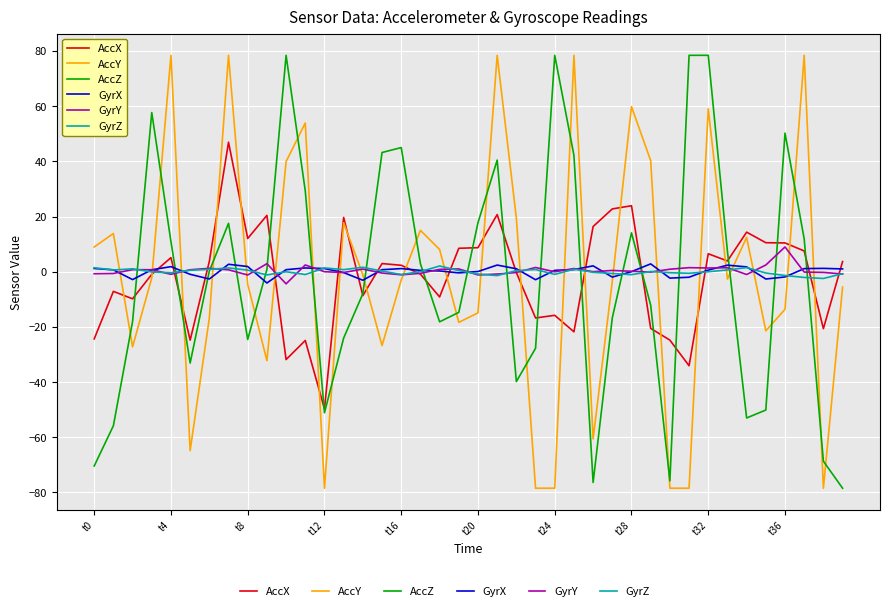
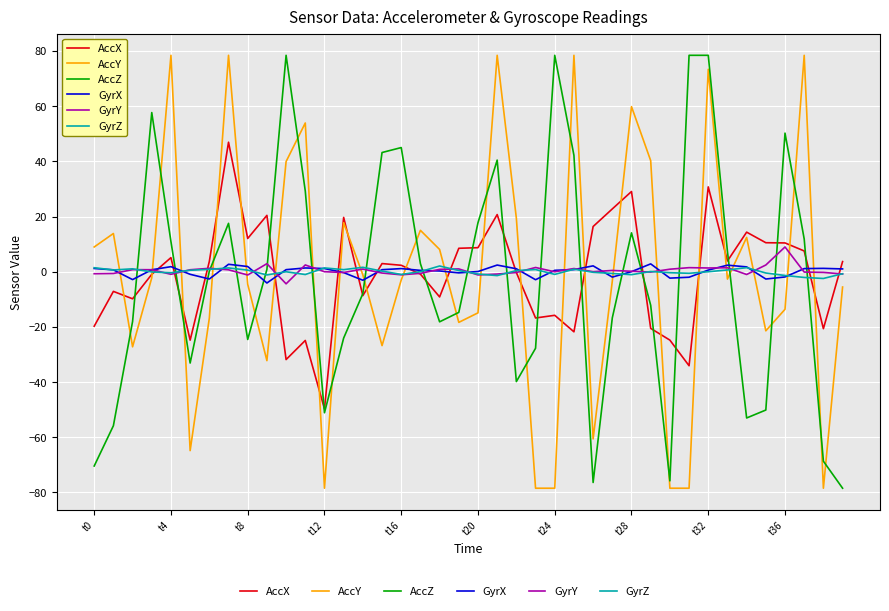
AccX, t0: -24 -> -20
AccX, t28: 24 -> 29
AccX, t32: 7 -> 31
AccY, t32: 59 -> 73
